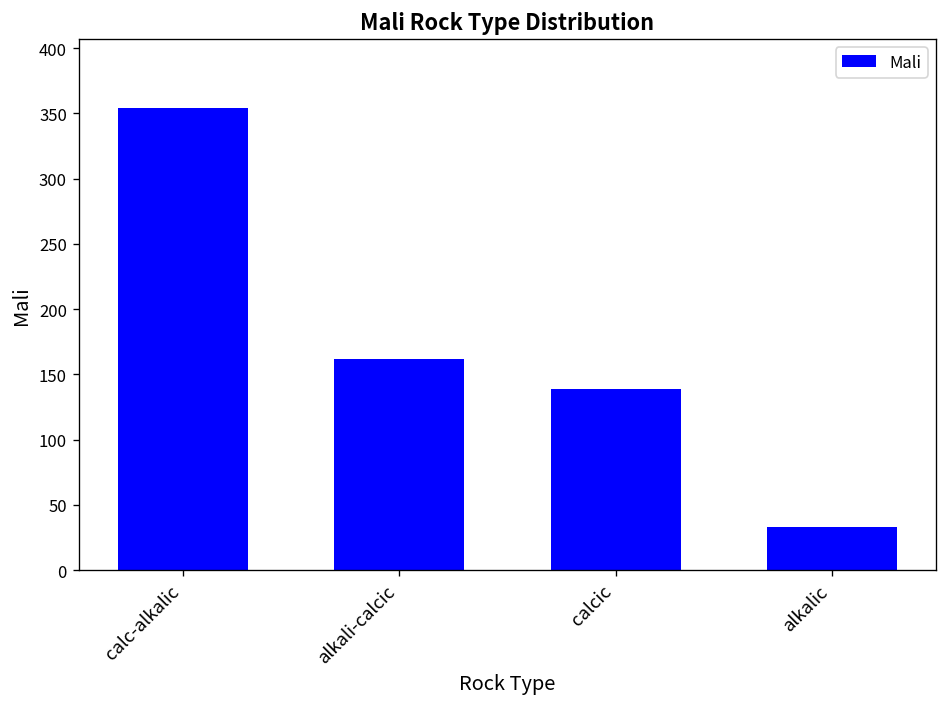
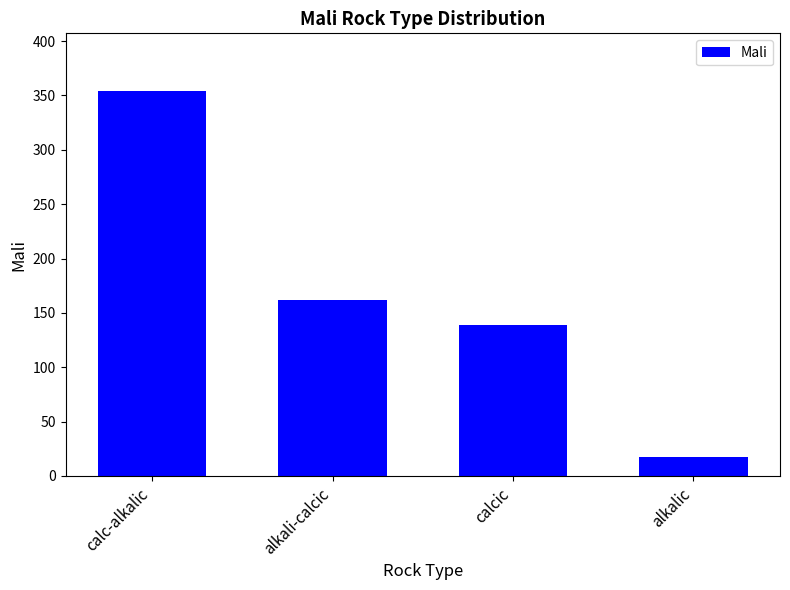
alkalic: 33 -> 17
